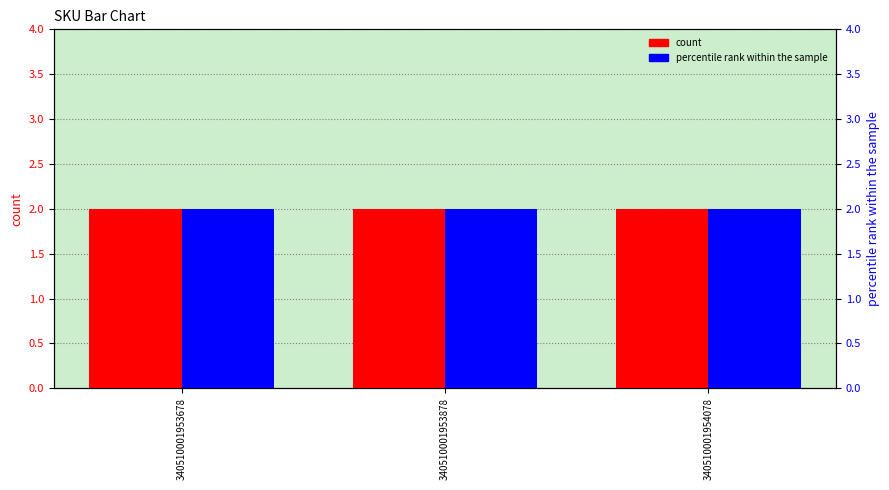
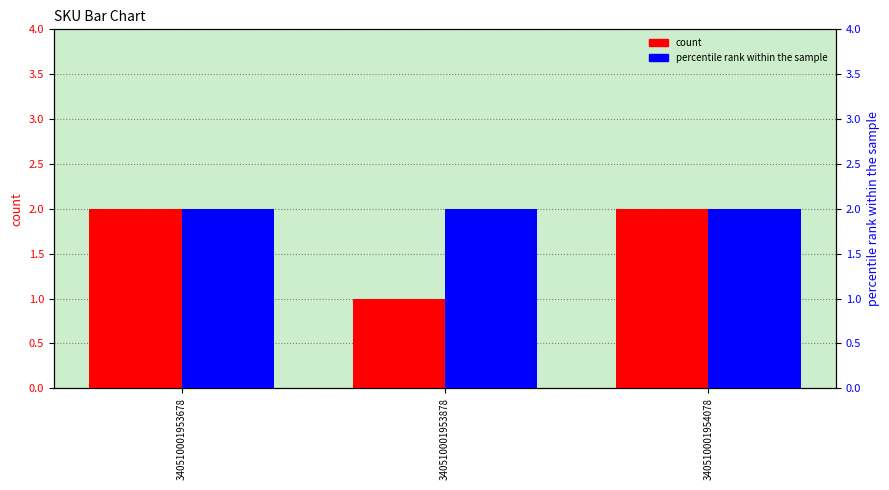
count, 340510001953878: 2 -> 1
